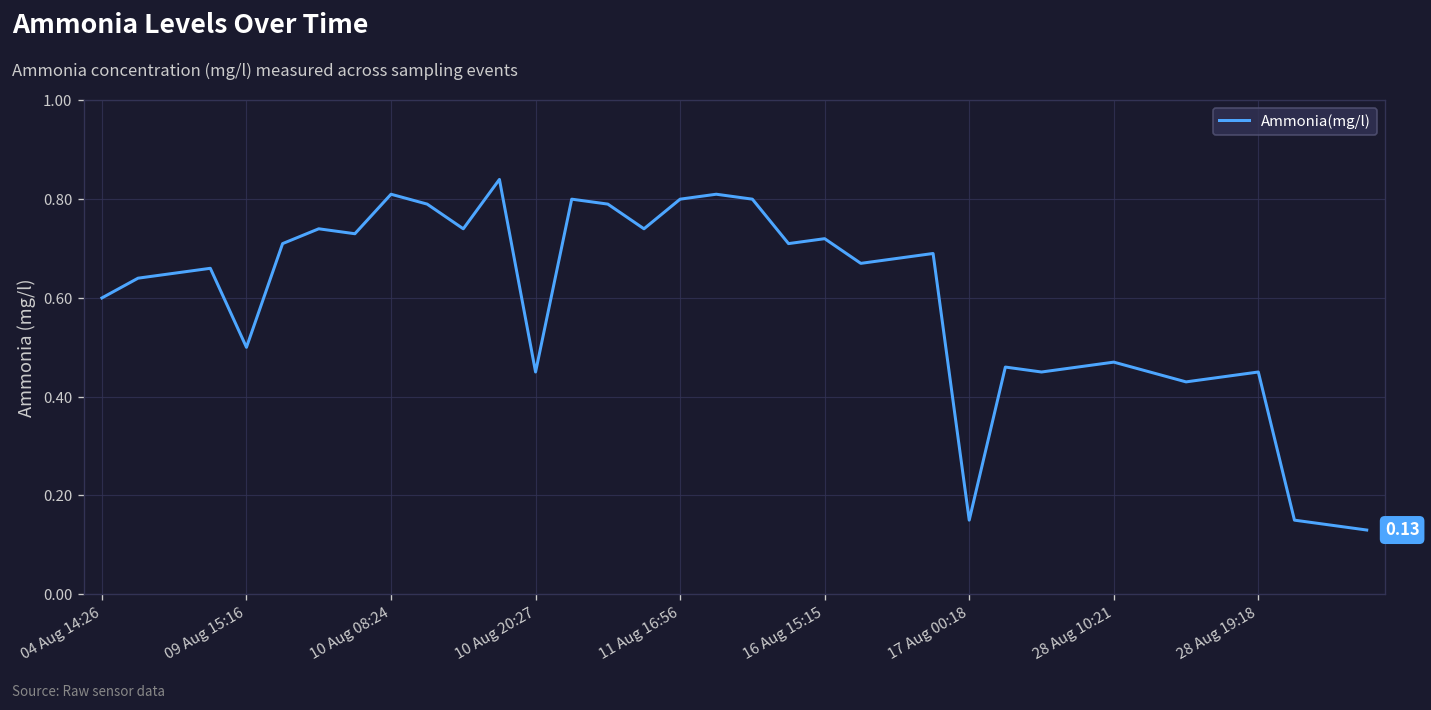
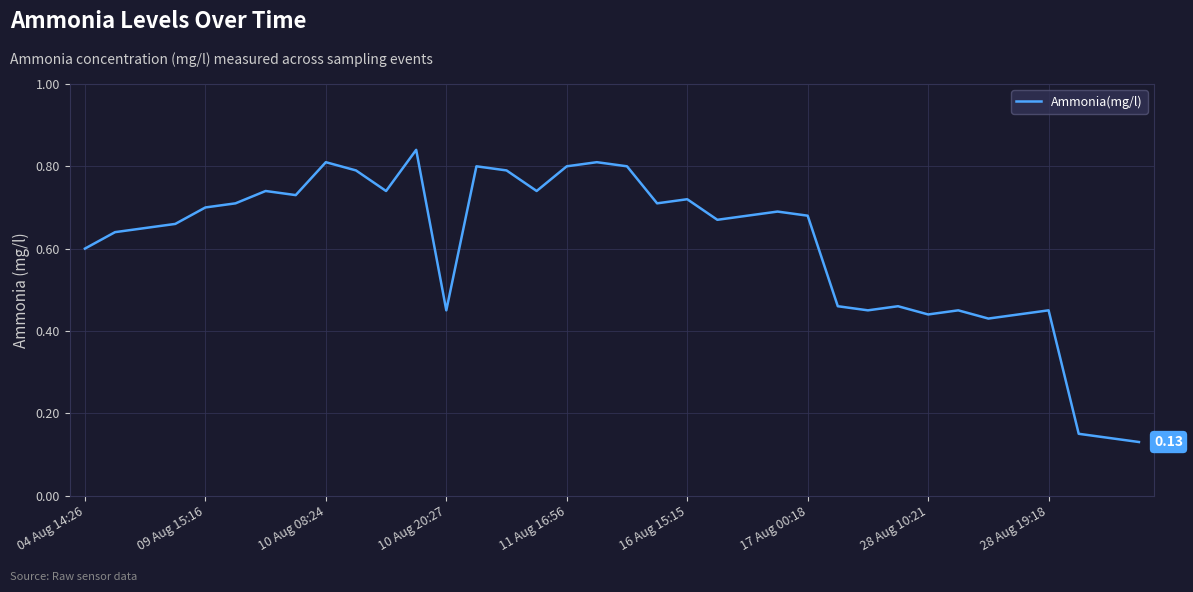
09 Aug 15:16: 0.5 -> 0.7
17 Aug 00:18: 0.15 -> 0.68
28 Aug 10:21: 0.47 -> 0.44
